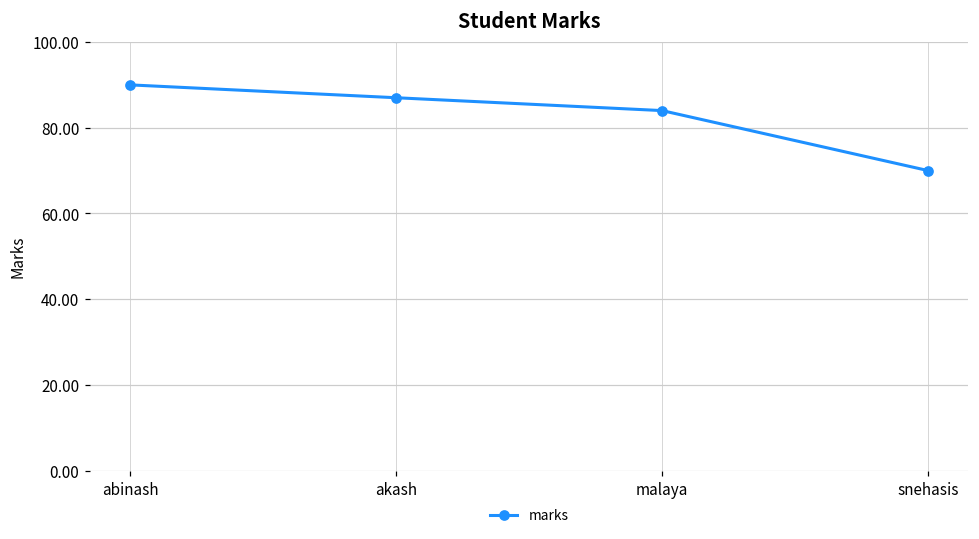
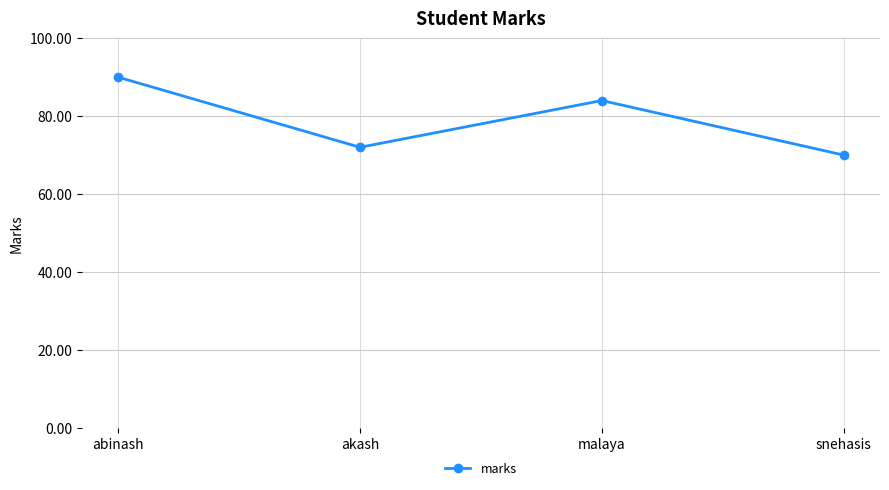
akash: 87 -> 72
